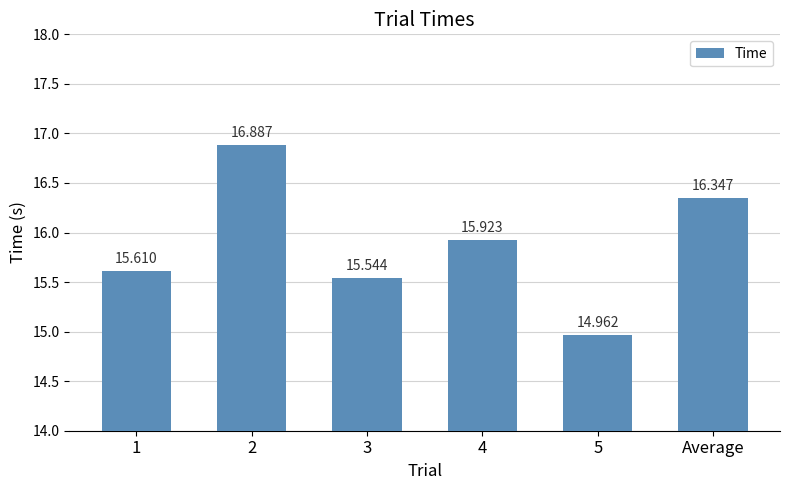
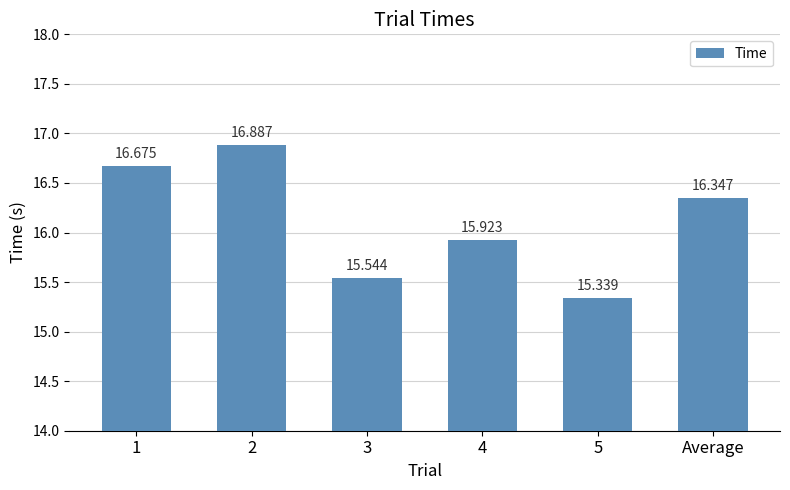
1: 15.610 -> 16.675
5: 14.962 -> 15.339
